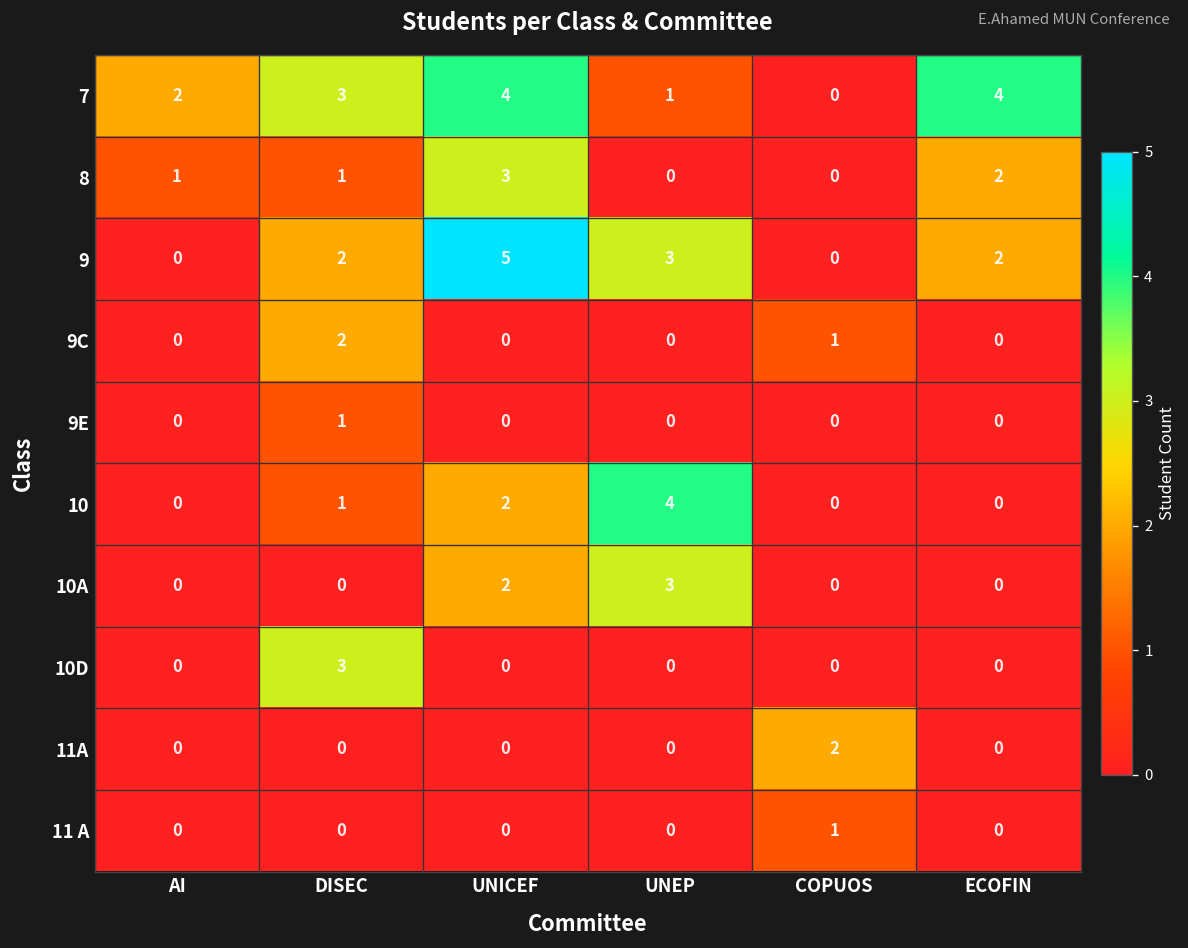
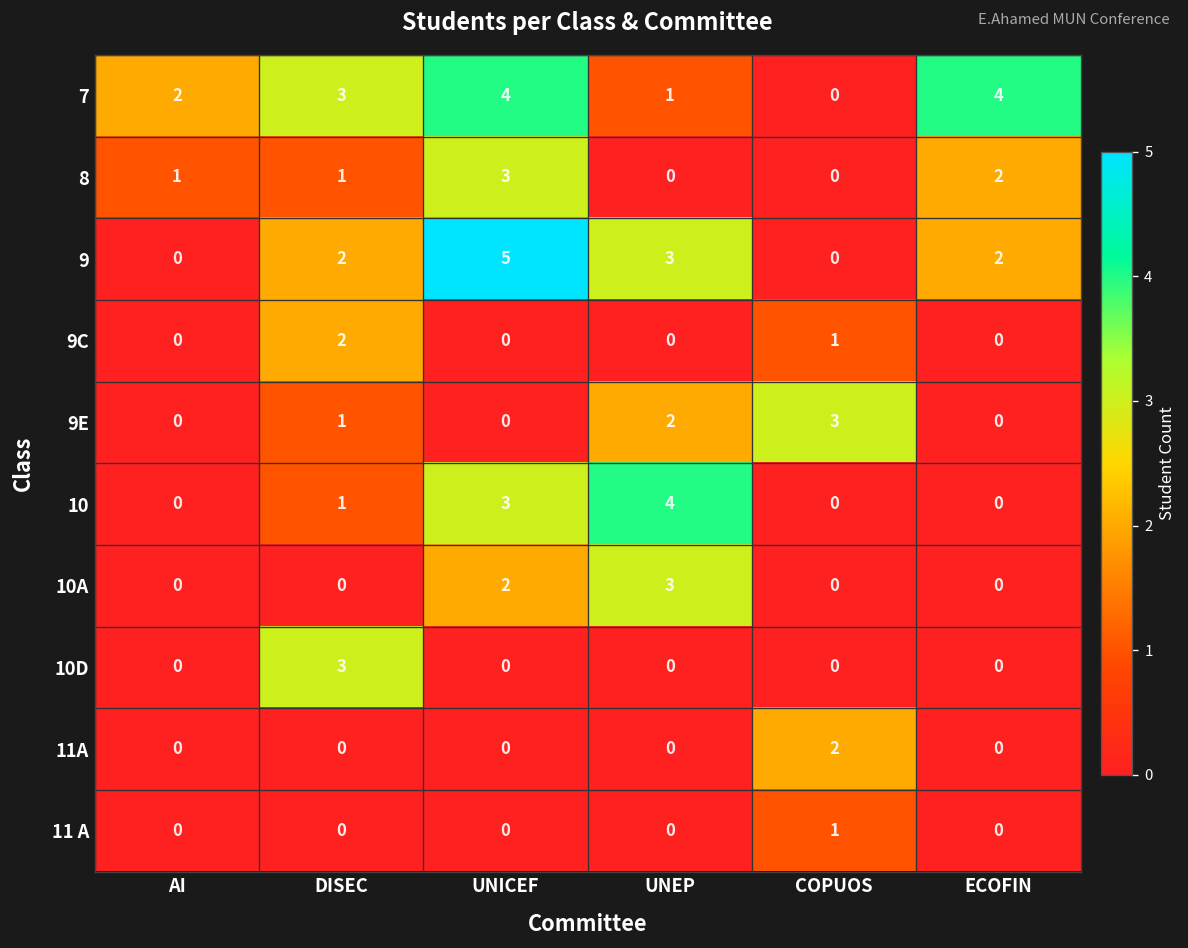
9E, UNEP: 0 -> 2
9E, COPUOS: 0 -> 3
10, UNICEF: 2 -> 3
